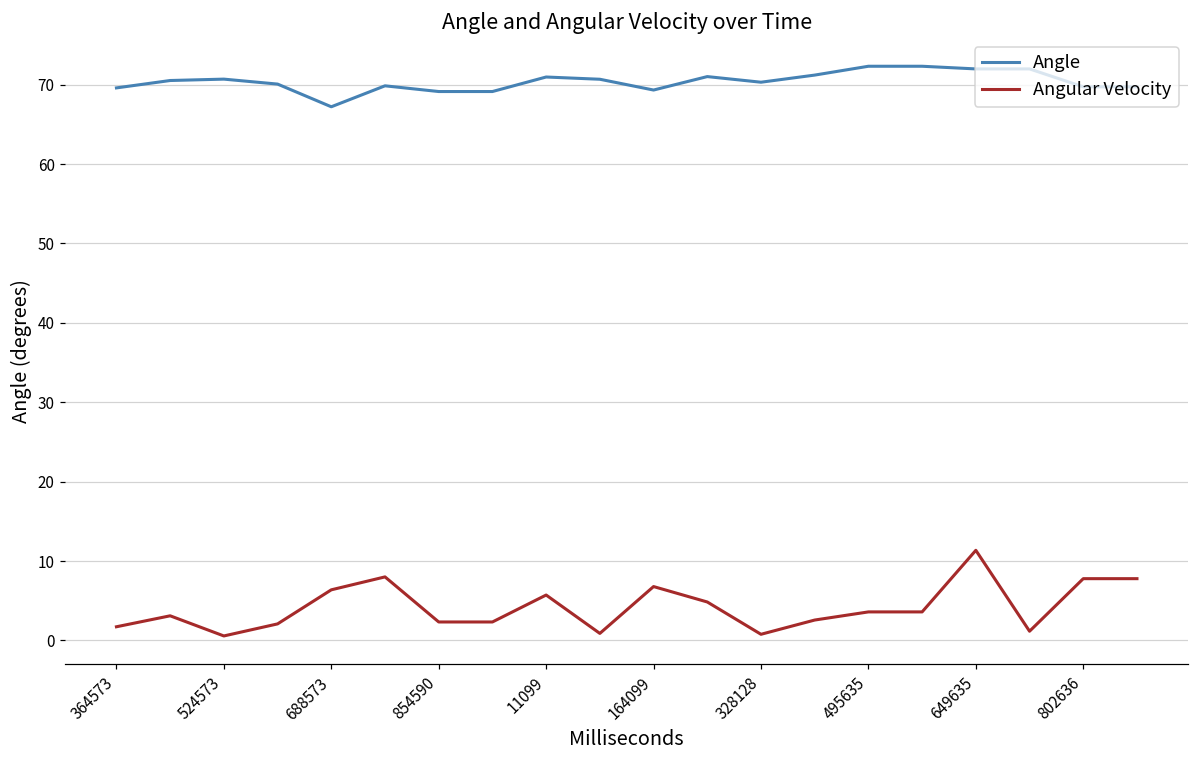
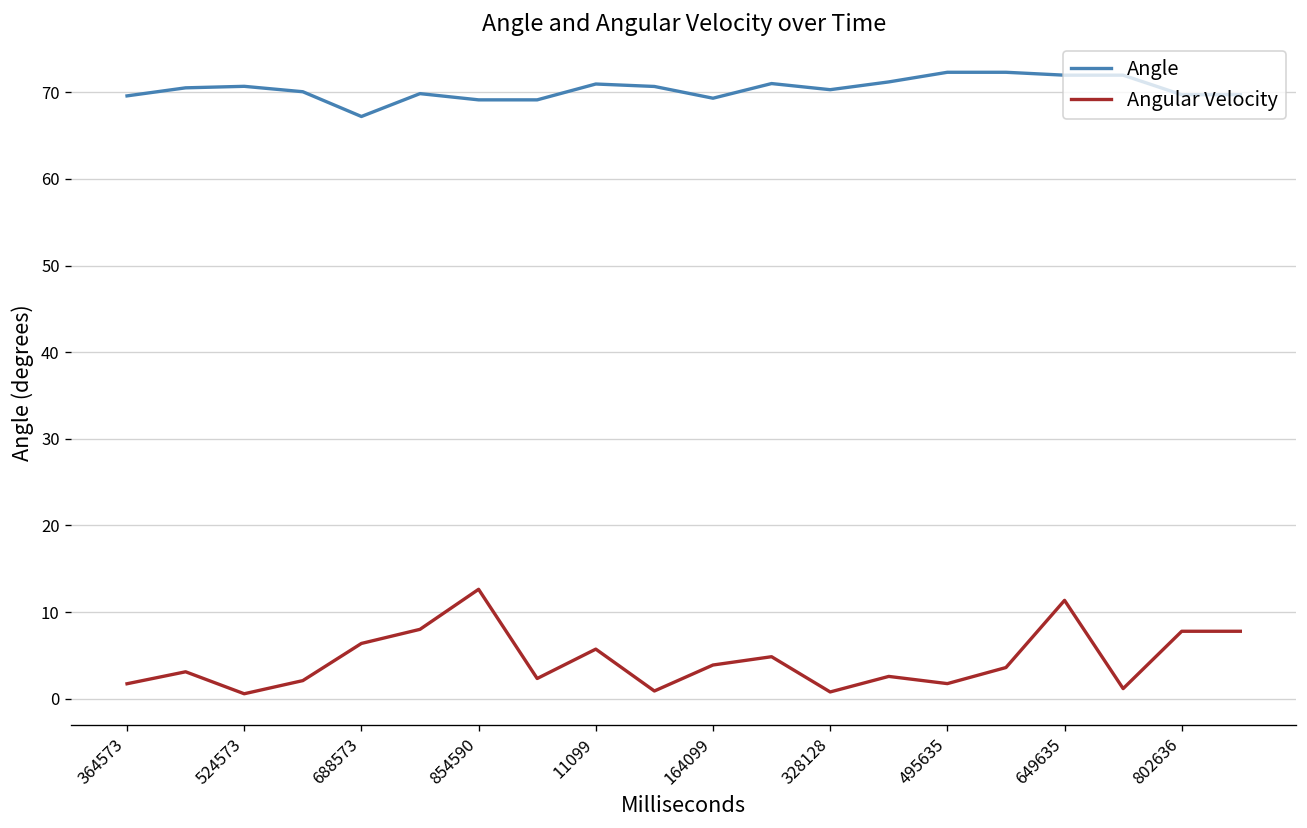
Angular Velocity, 854590: 2 -> 13
Angular Velocity, 164099: 7 -> 4
Angular Velocity, 495635: 4 -> 2
